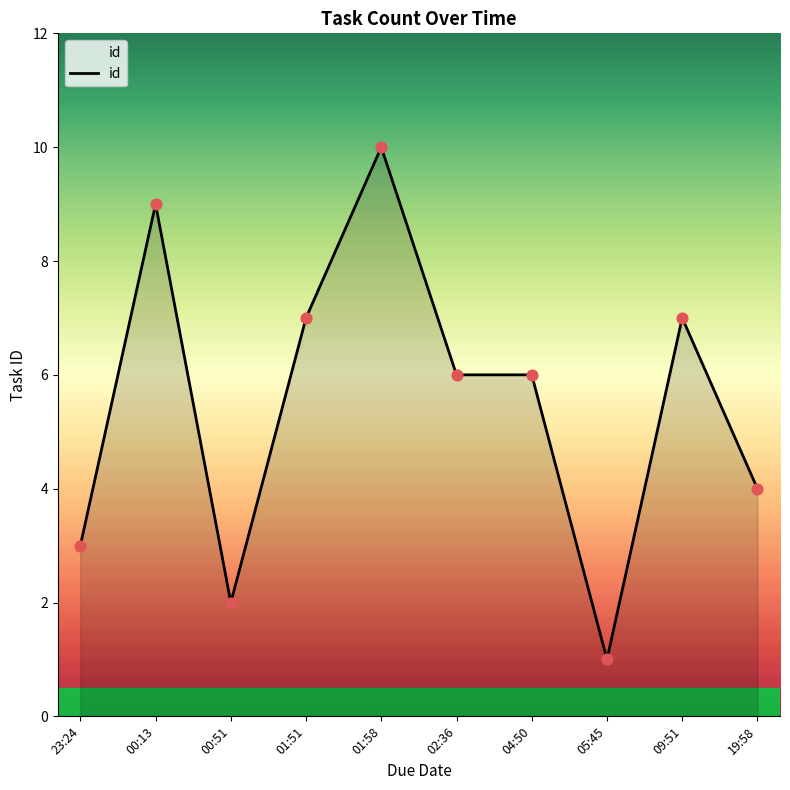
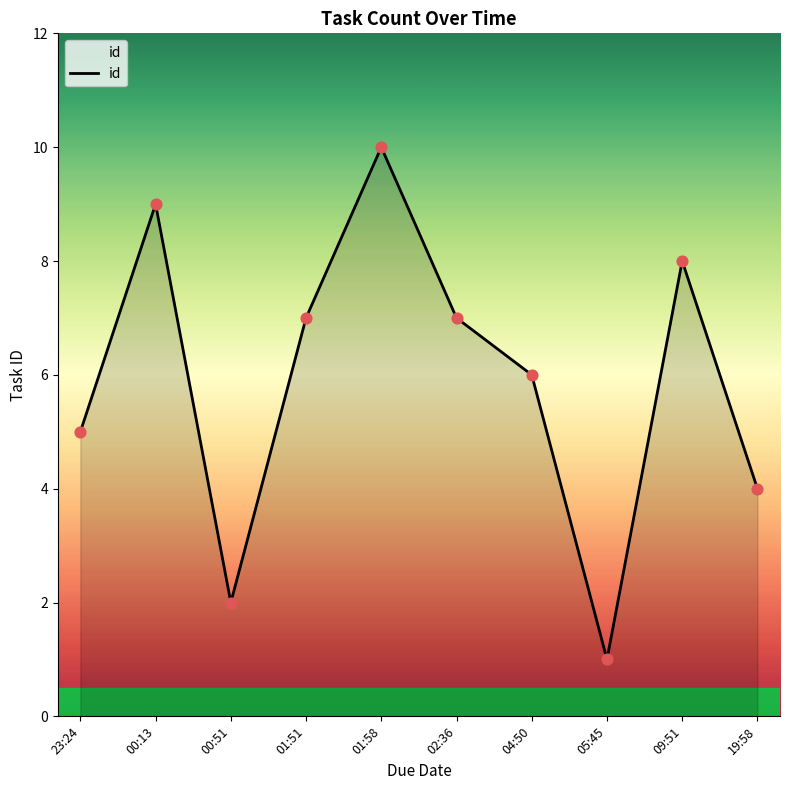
23:24: 3 -> 5
02:36: 6 -> 7
09:51: 7 -> 8
